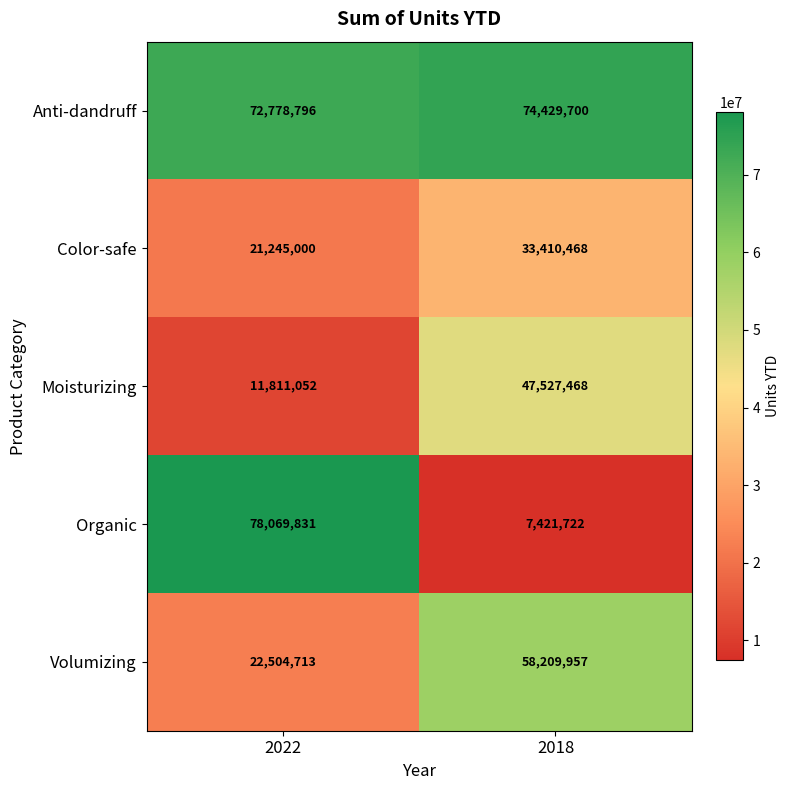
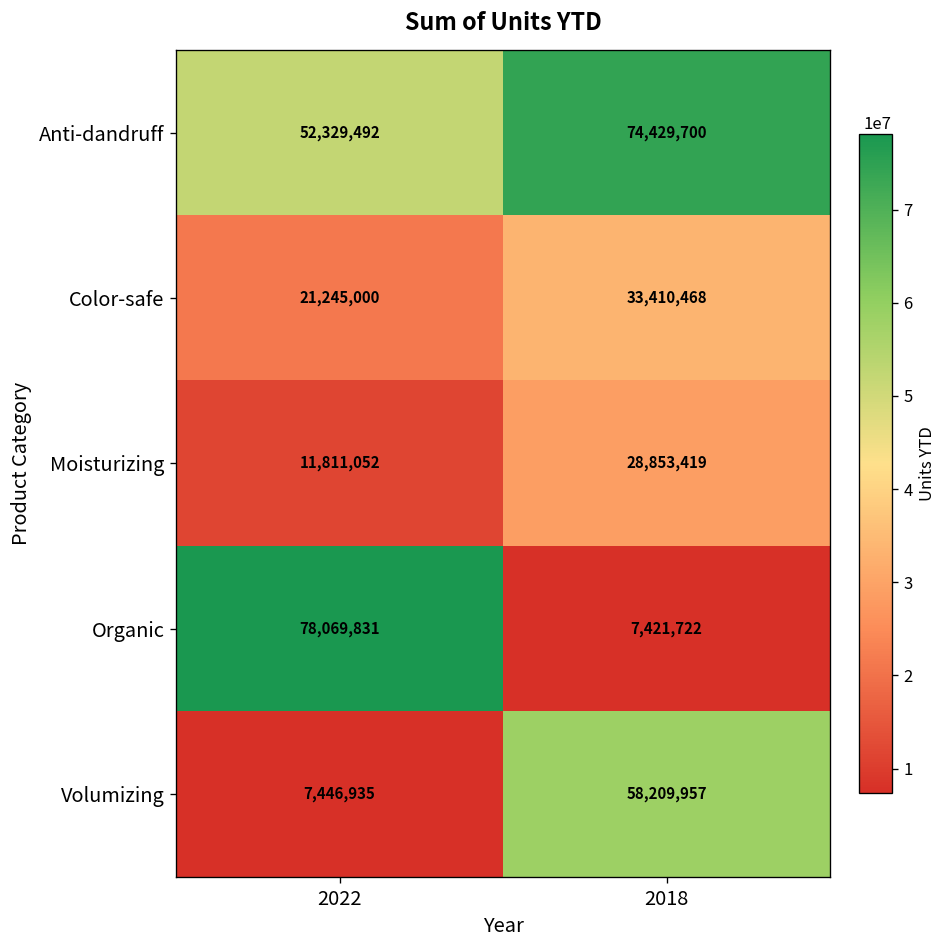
Anti-dandruff, 2022: 72,778,796 -> 52,329,492
Moisturizing, 2018: 47,527,468 -> 28,853,419
Volumizing, 2022: 22,504,713 -> 7,446,935
